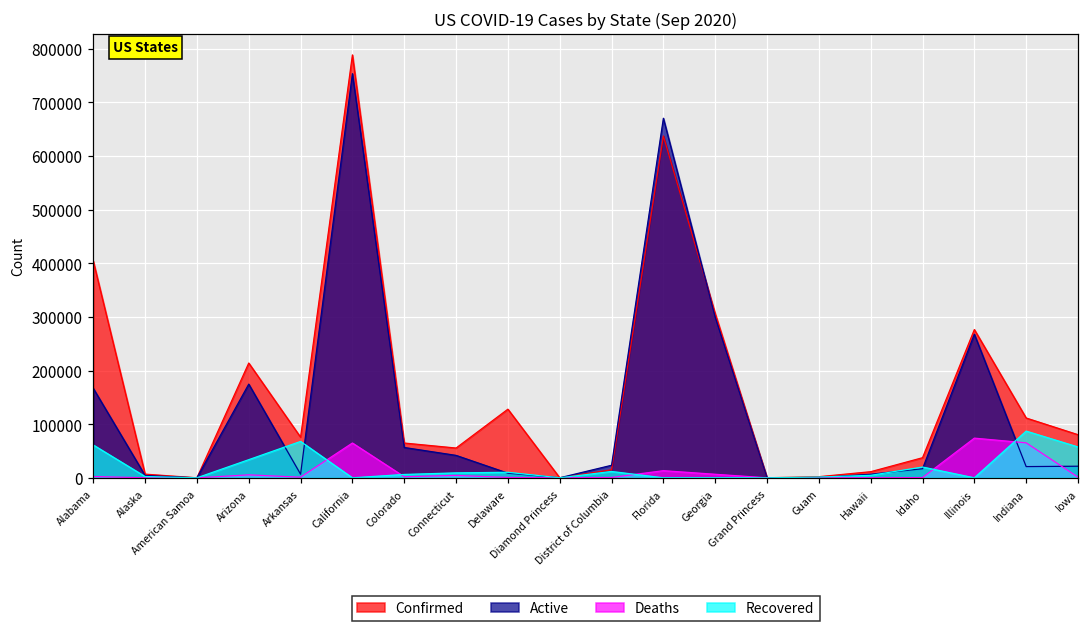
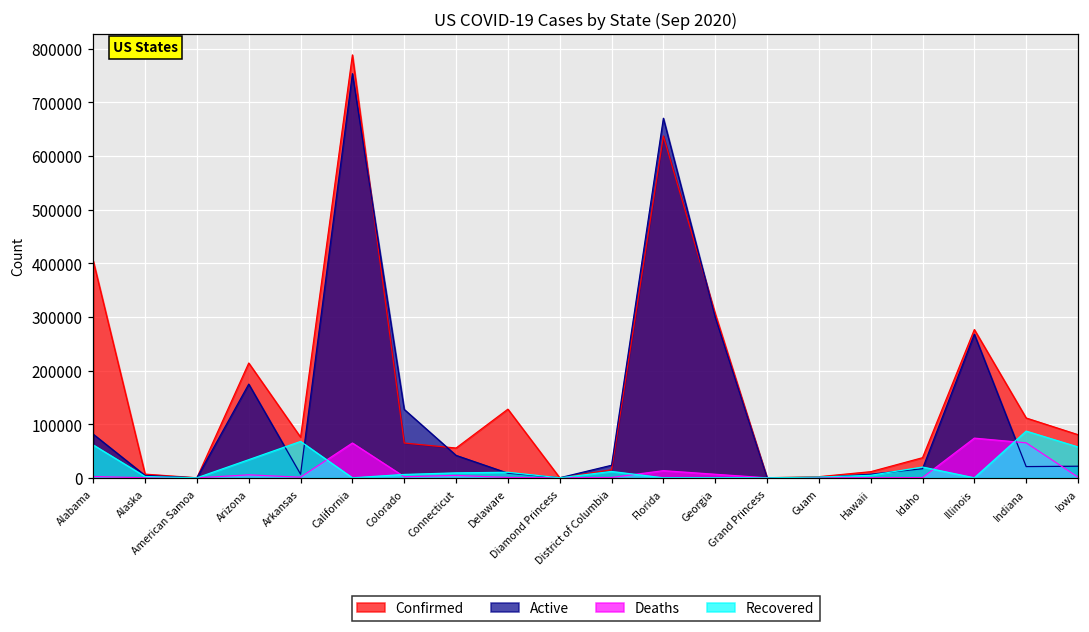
Active, Alabama: 170000 -> 80000
Active, Colorado: 60000 -> 130000
